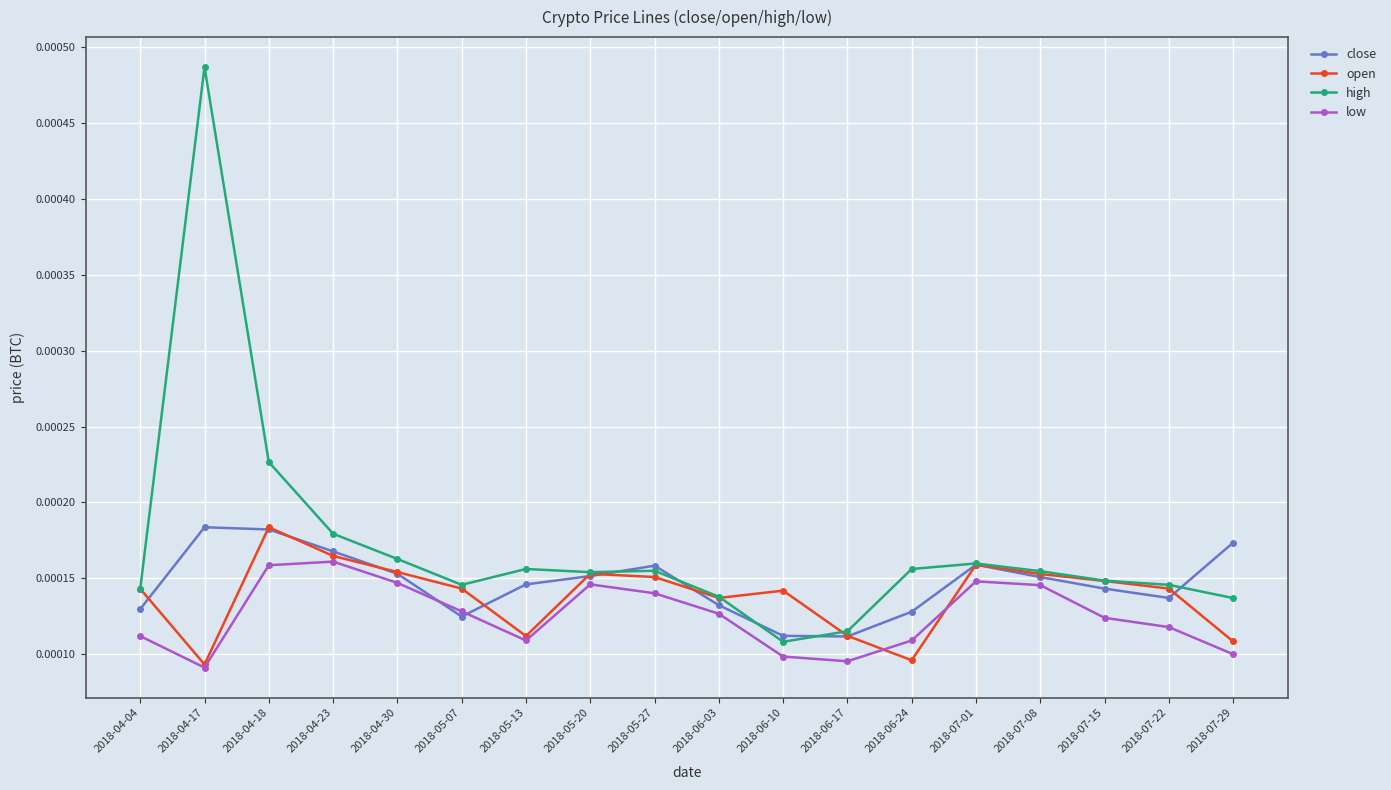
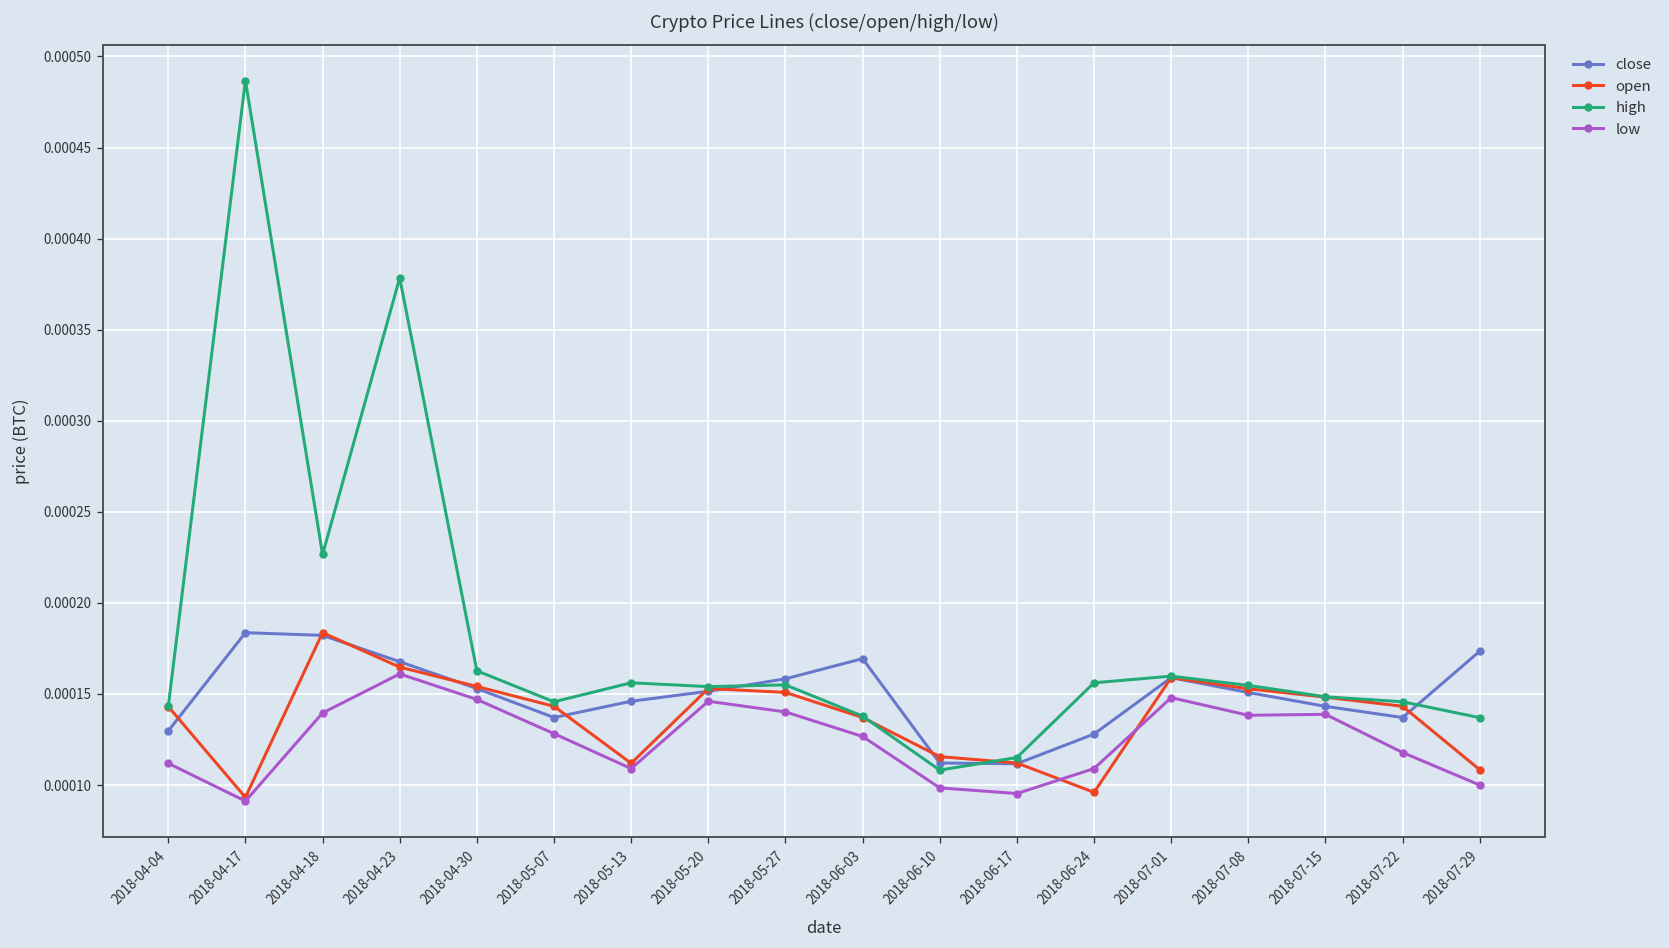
low, 2018-04-18: 0.000159 -> 0.000140
high, 2018-04-23: 0.000179 -> 0.000378
close, 2018-05-07: 0.000125 -> 0.000137
close, 2018-06-03: 0.000132 -> 0.000169
open, 2018-06-10: 0.000142 -> 0.000116
low, 2018-07-08: 0.000146 -> 0.000138
low, 2018-07-15: 0.000124 -> 0.000139
